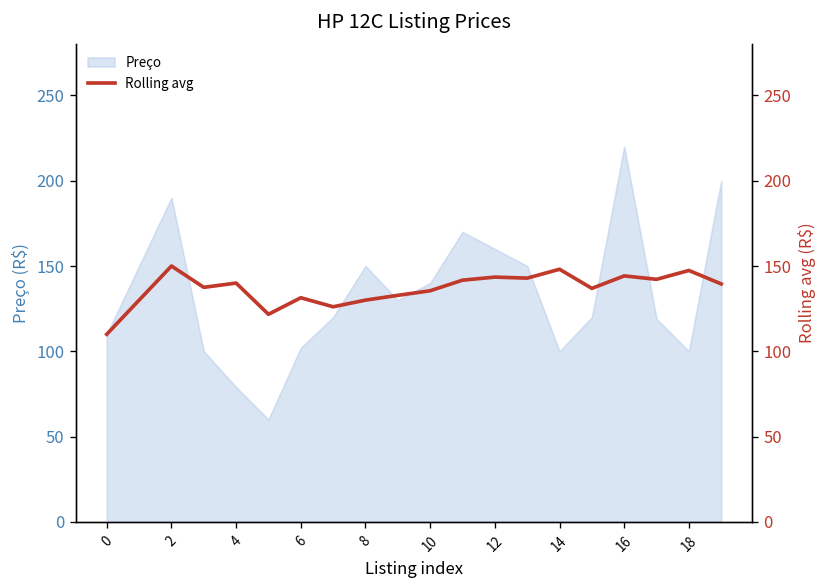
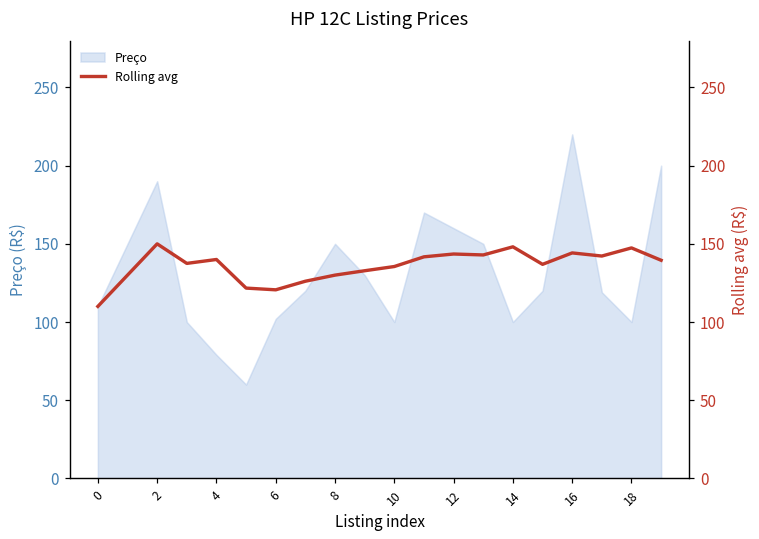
Preço, 10: 140 -> 100
Rolling avg, 6: 131 -> 121
